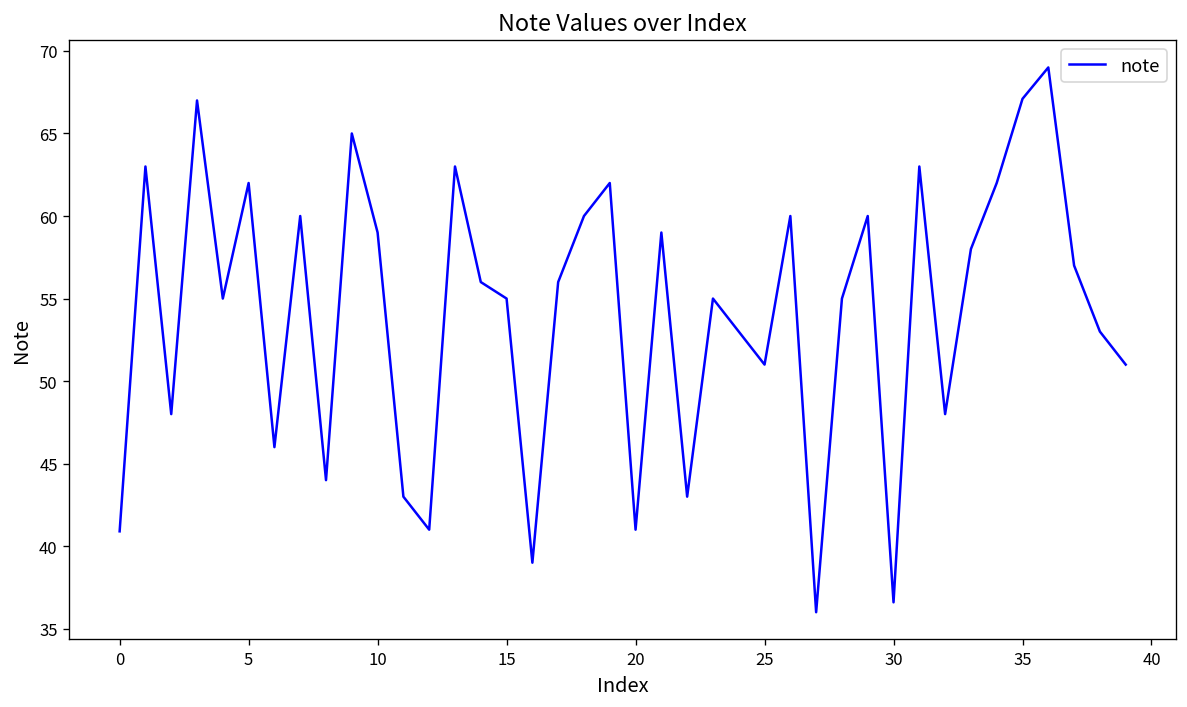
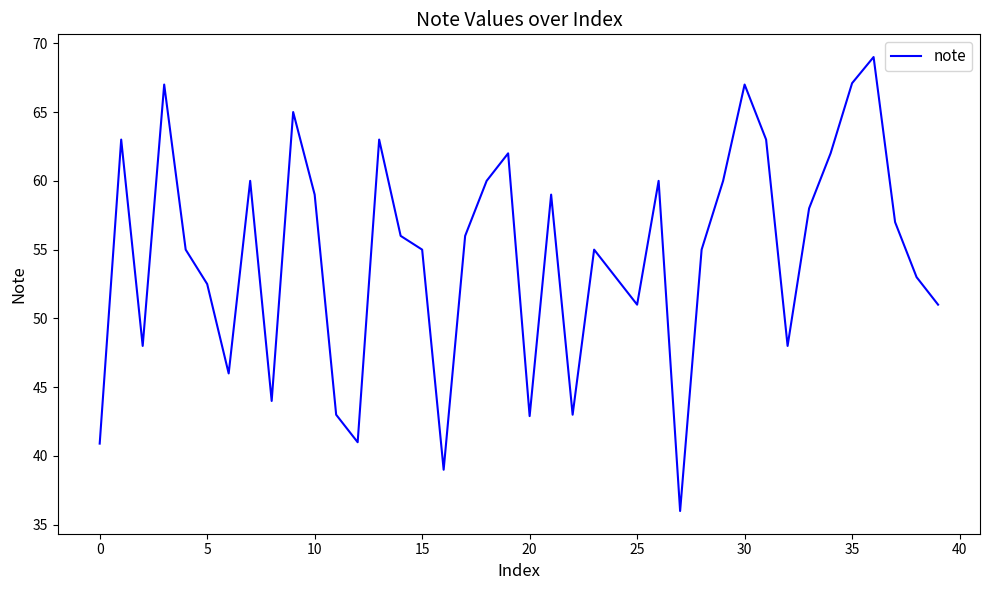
5: 62.0 -> 52.5
20: 41.0 -> 42.9
30: 36.6 -> 67.0
